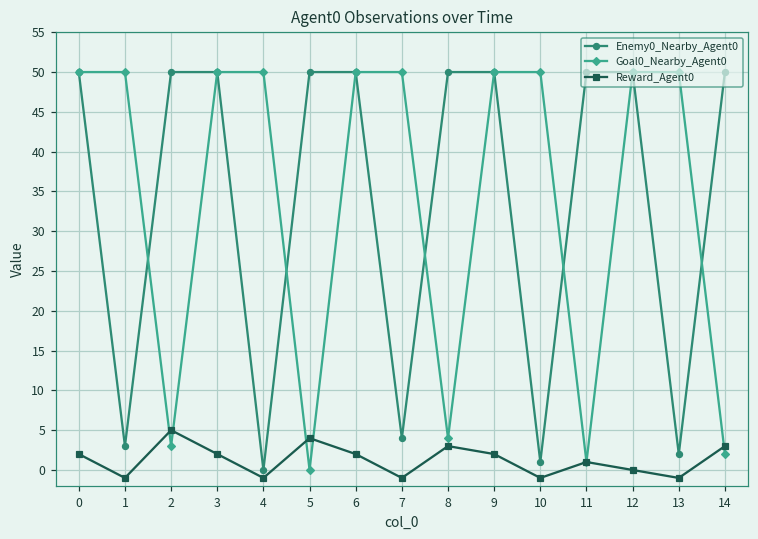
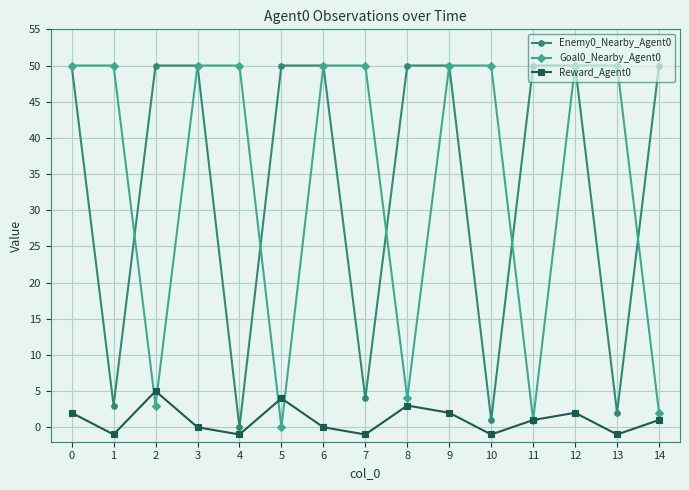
Reward_Agent0, 3: 2 -> 0
Reward_Agent0, 6: 2 -> 0
Reward_Agent0, 12: 0 -> 2
Reward_Agent0, 14: 3 -> 1
